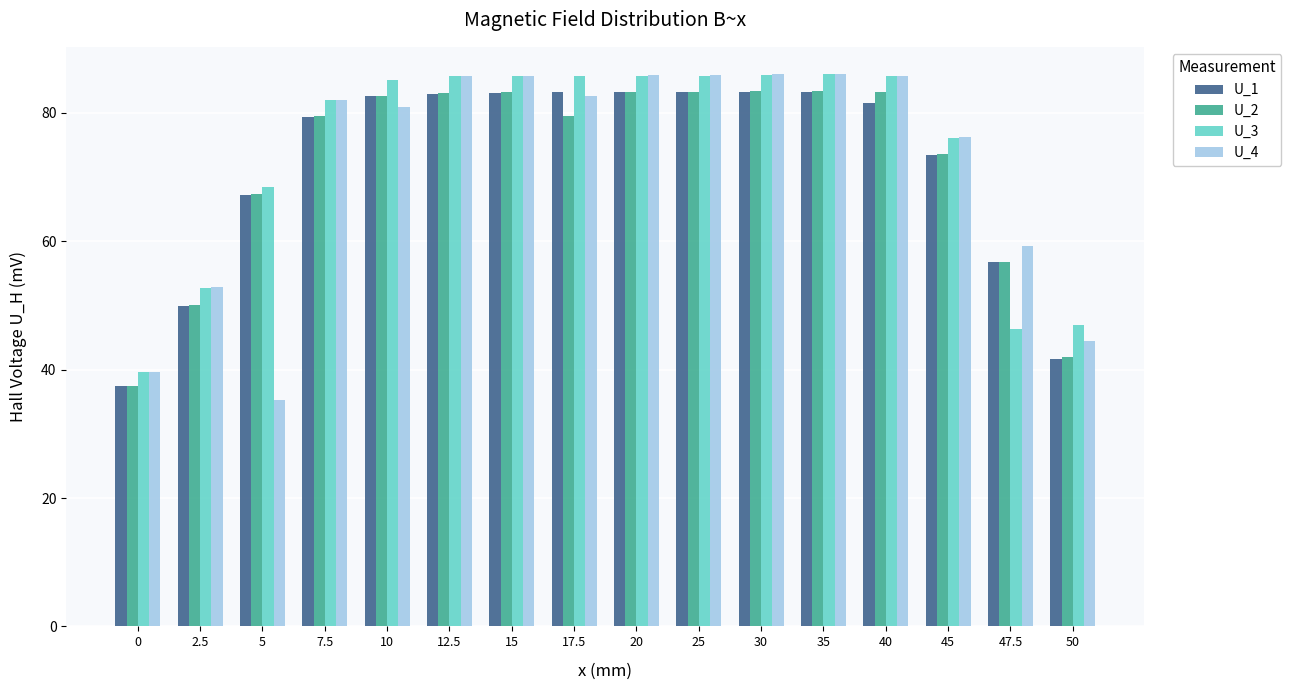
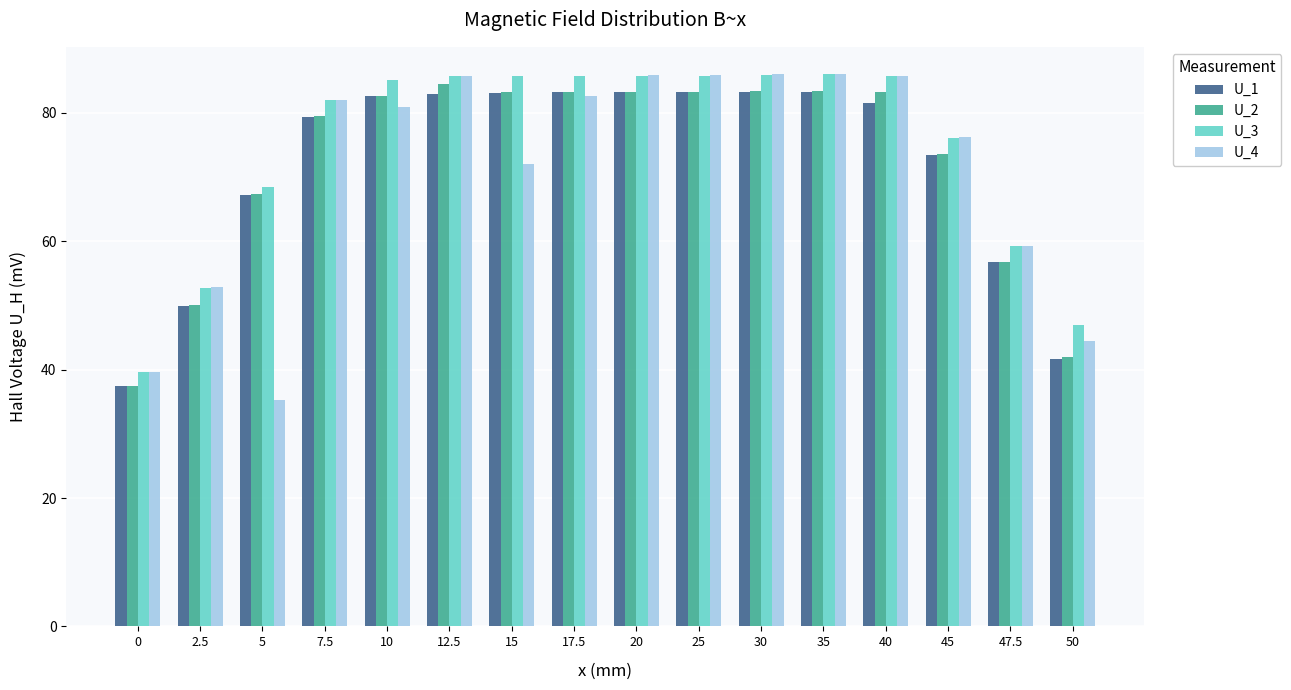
U_2, 12.5: 83 -> 85
U_4, 15: 86 -> 72
U_2, 17.5: 80 -> 83
U_3, 47.5: 46 -> 59
